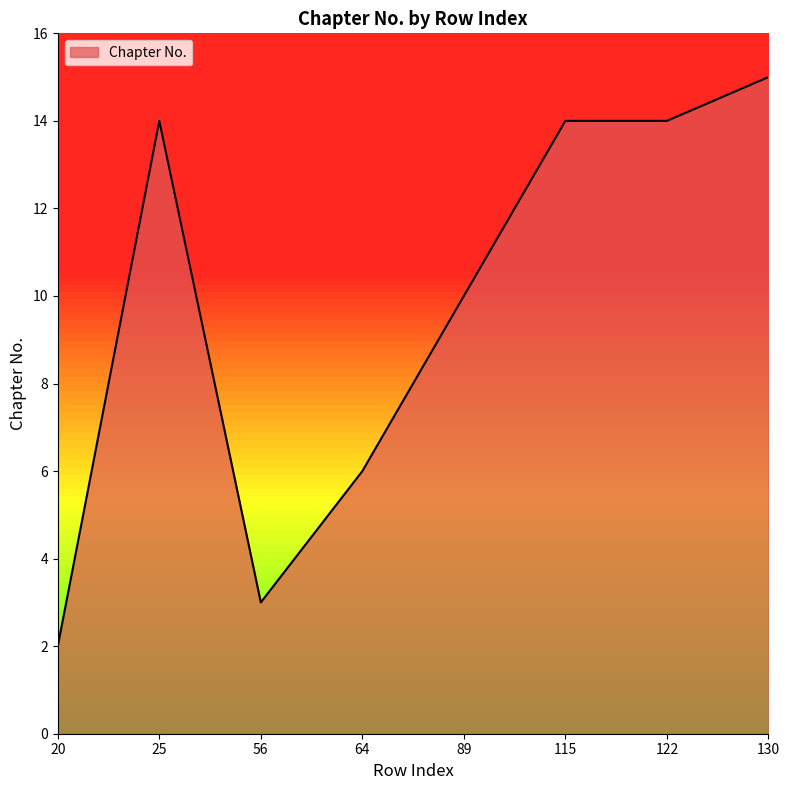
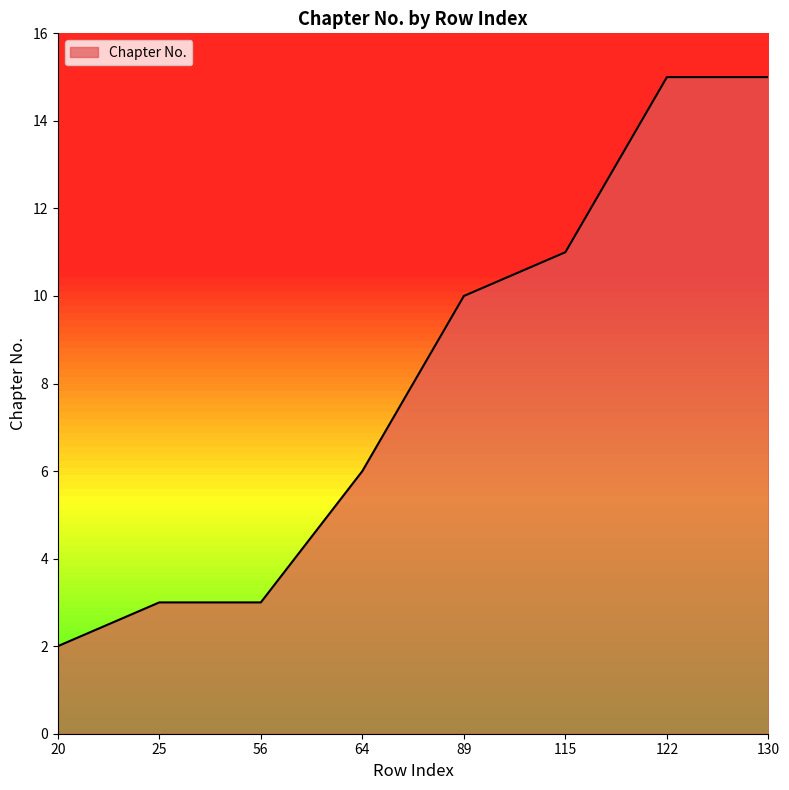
25: 14 -> 3
115: 14 -> 11
122: 14 -> 15
